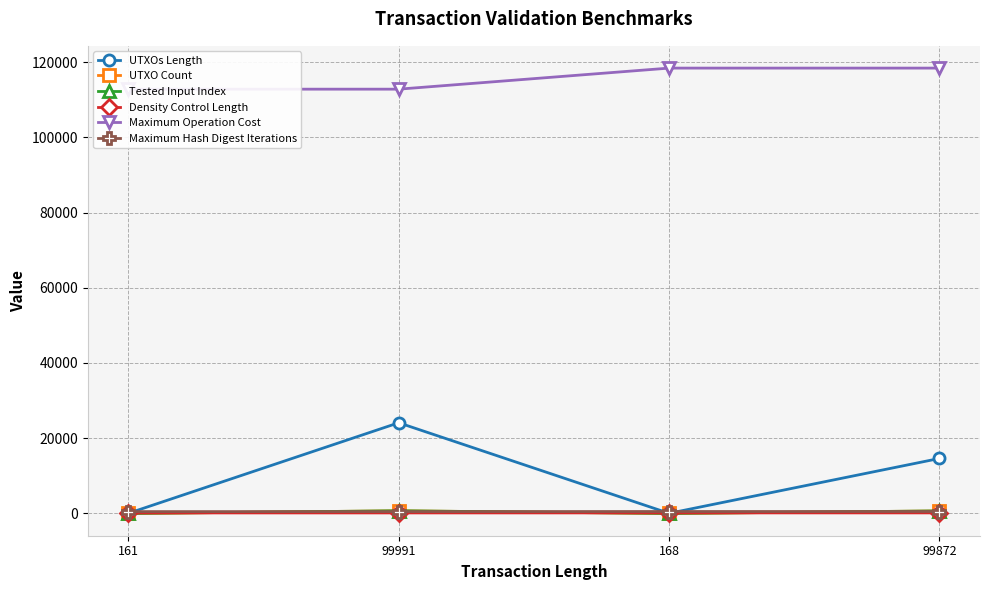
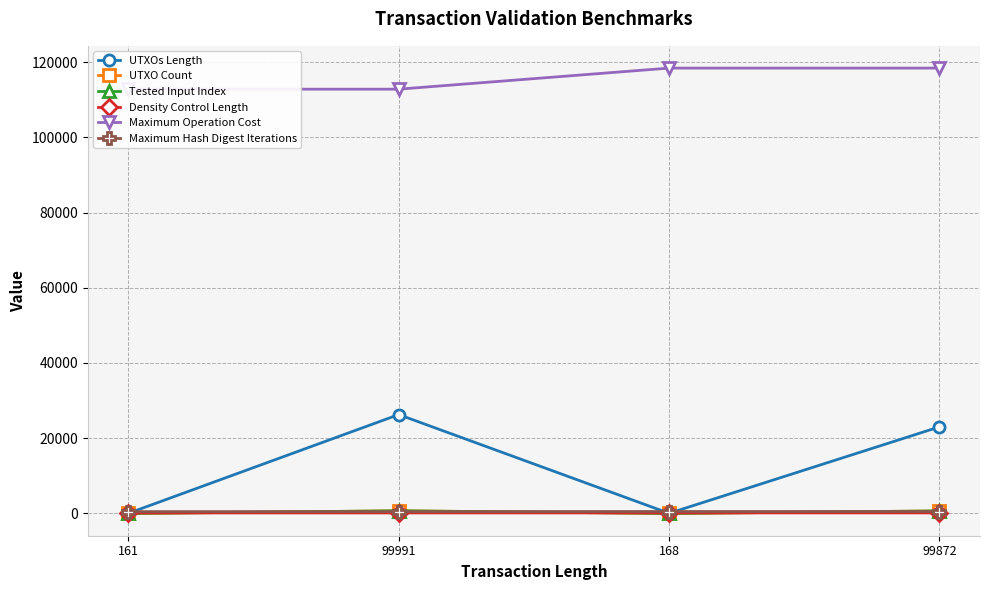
UTXOs Length, 99991: 24000 -> 26000
UTXOs Length, 99872: 15000 -> 23000
